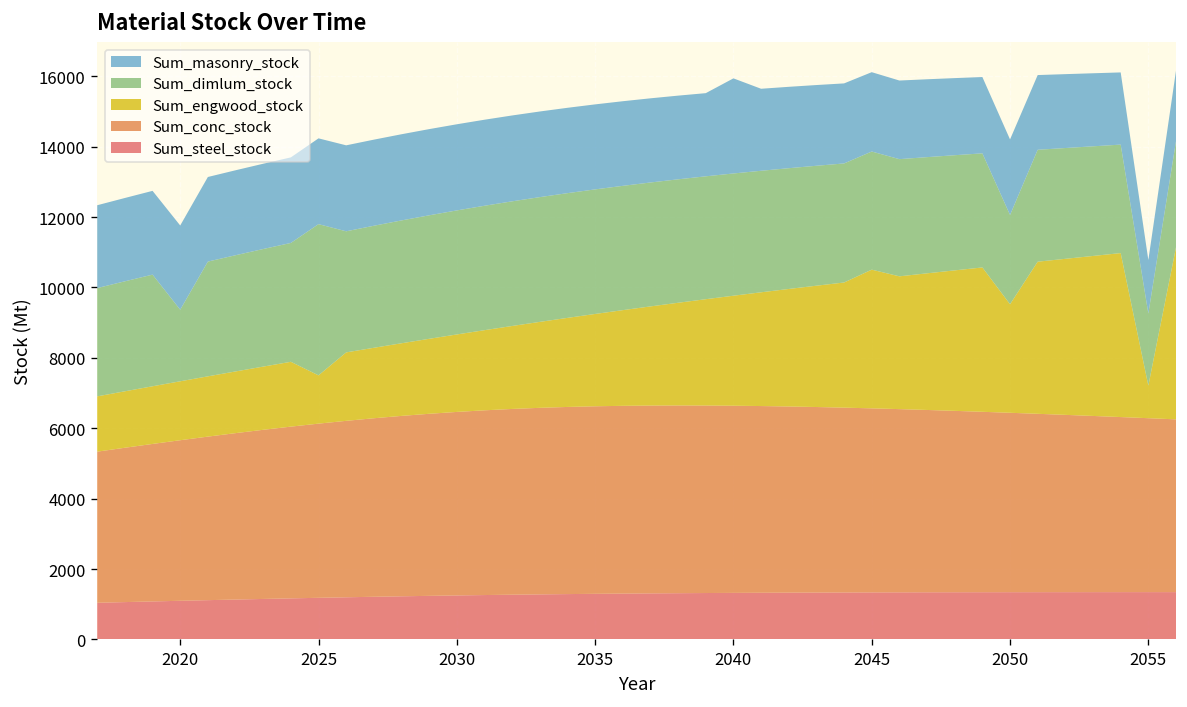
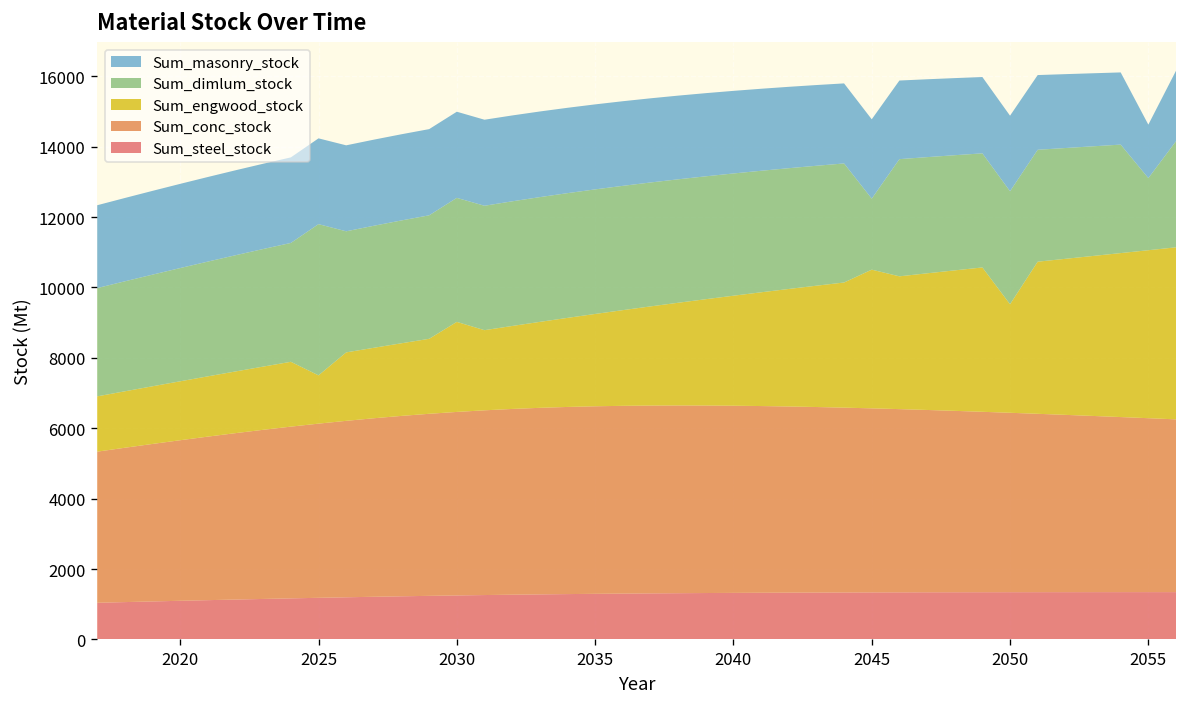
Sum_dimlum_stock, 2020: 2000 -> 3200
Sum_engwood_stock, 2030: 2200 -> 2600
Sum_masonry_stock, 2040: 2700 -> 2300
Sum_dimlum_stock, 2045: 3400 -> 2000
Sum_dimlum_stock, 2050: 2500 -> 3200
Sum_engwood_stock, 2055: 900 -> 4800
